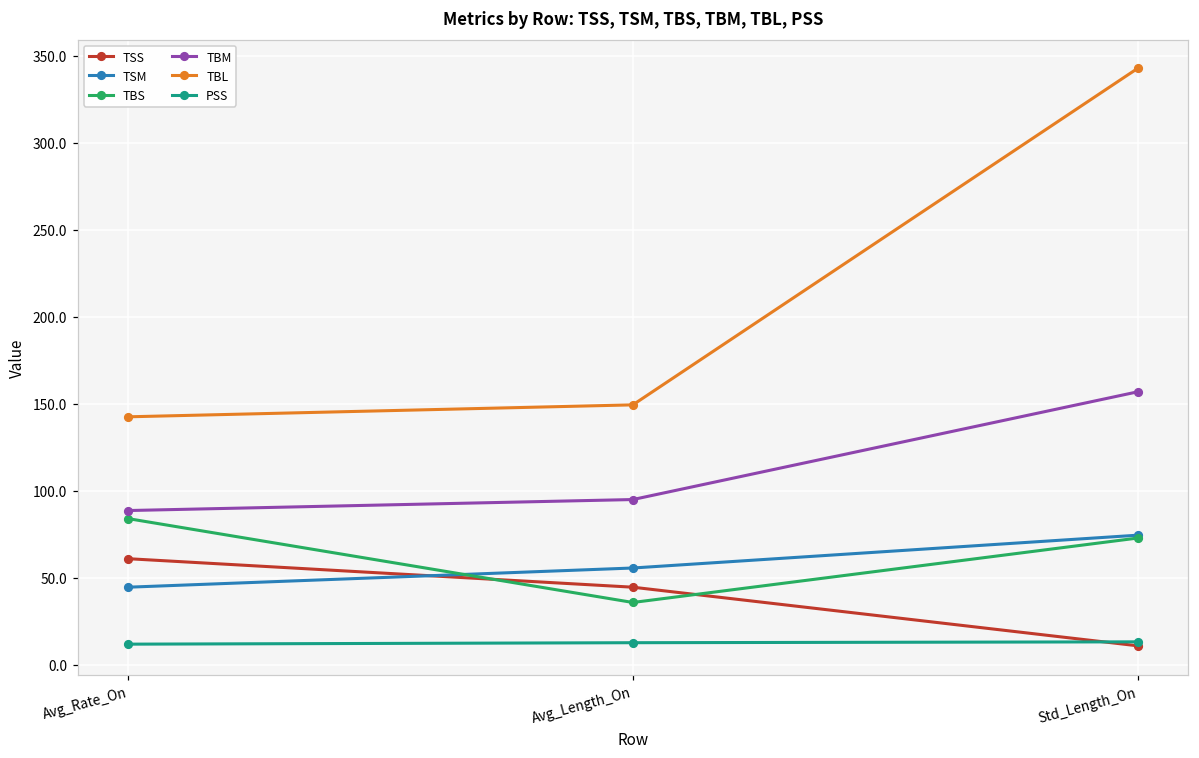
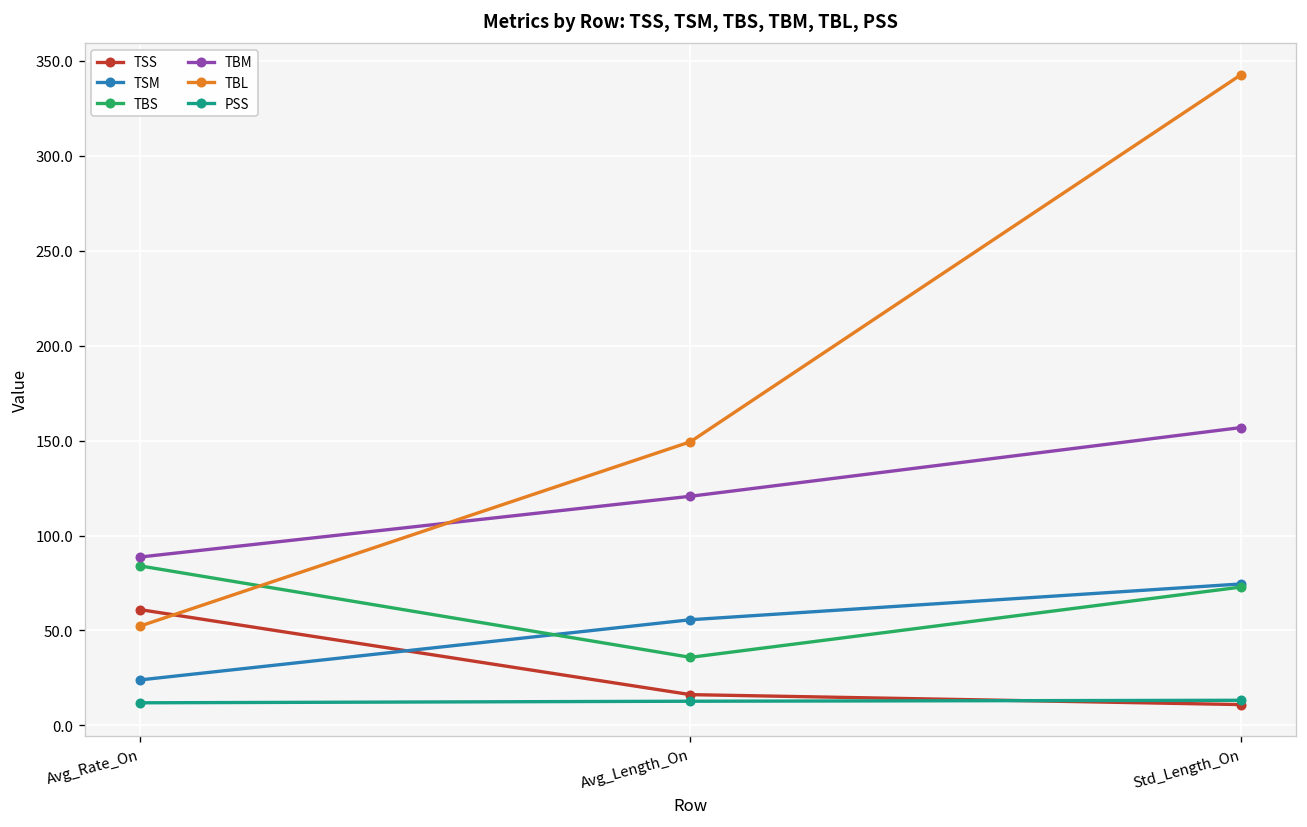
TSM, Avg_Rate_On: 45 -> 24
TBL, Avg_Rate_On: 143 -> 52
TSS, Avg_Length_On: 45 -> 16
TBM, Avg_Length_On: 95 -> 121
